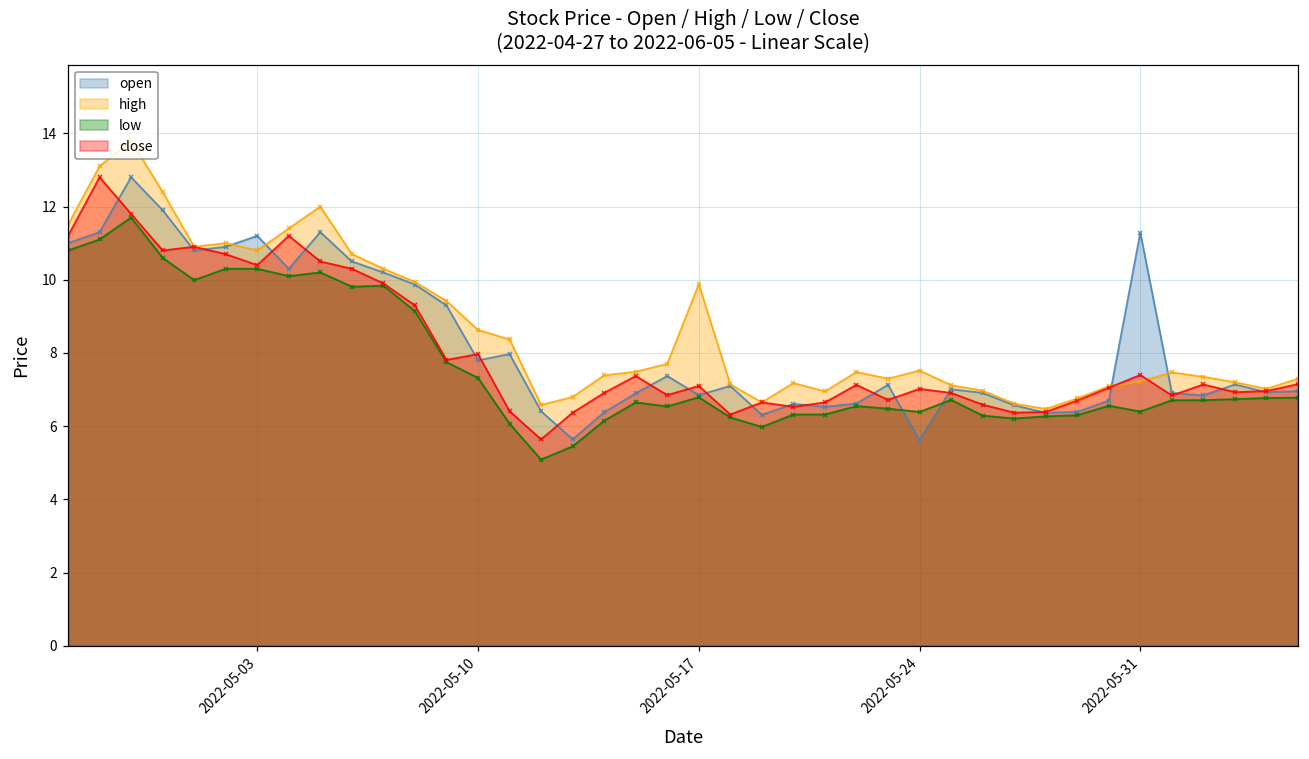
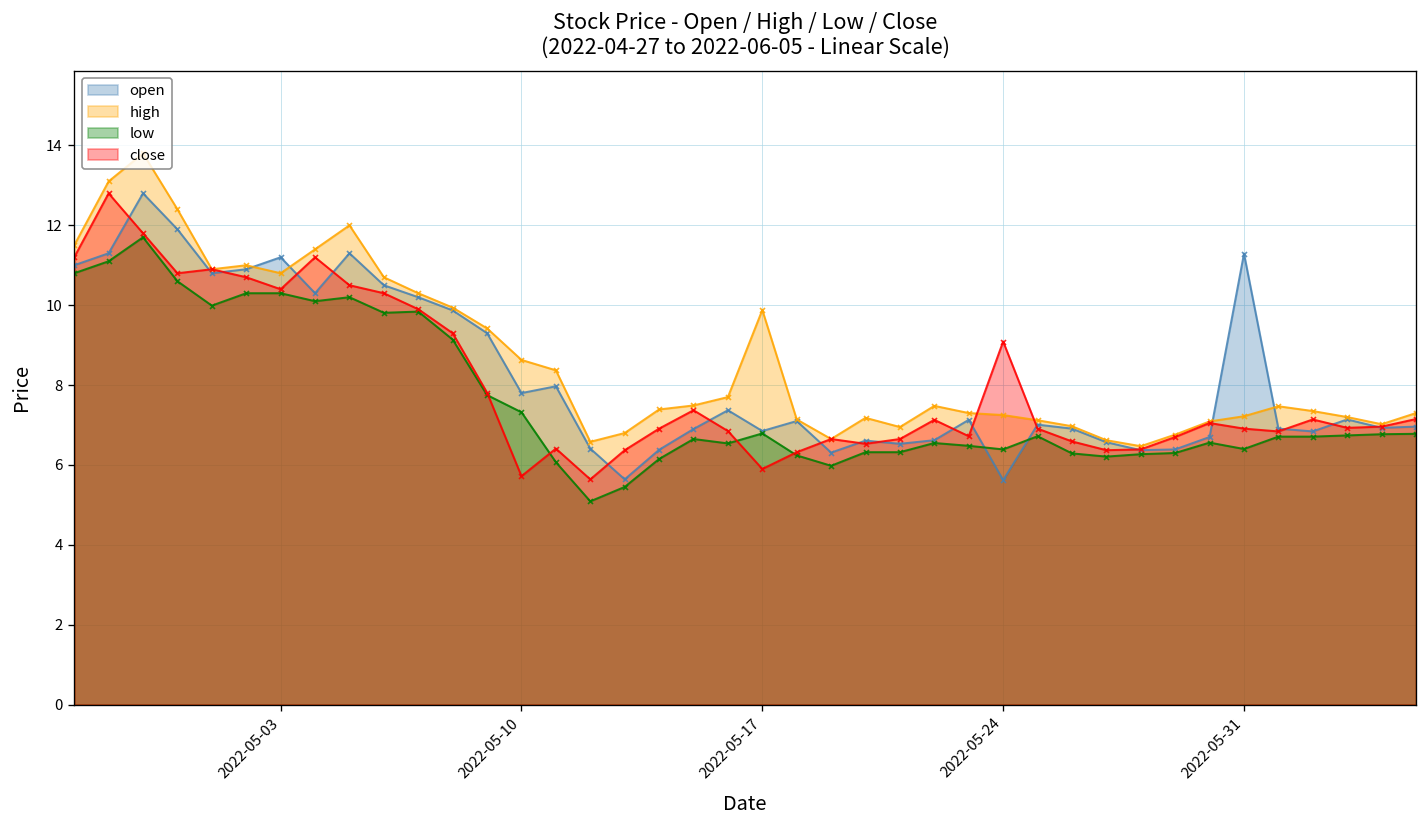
close, 2022-05-10: 8.0 -> 5.7
close, 2022-05-17: 7.1 -> 5.9
high, 2022-05-24: 7.5 -> 7.3
close, 2022-05-24: 7.0 -> 9.1
close, 2022-05-31: 7.4 -> 6.9
